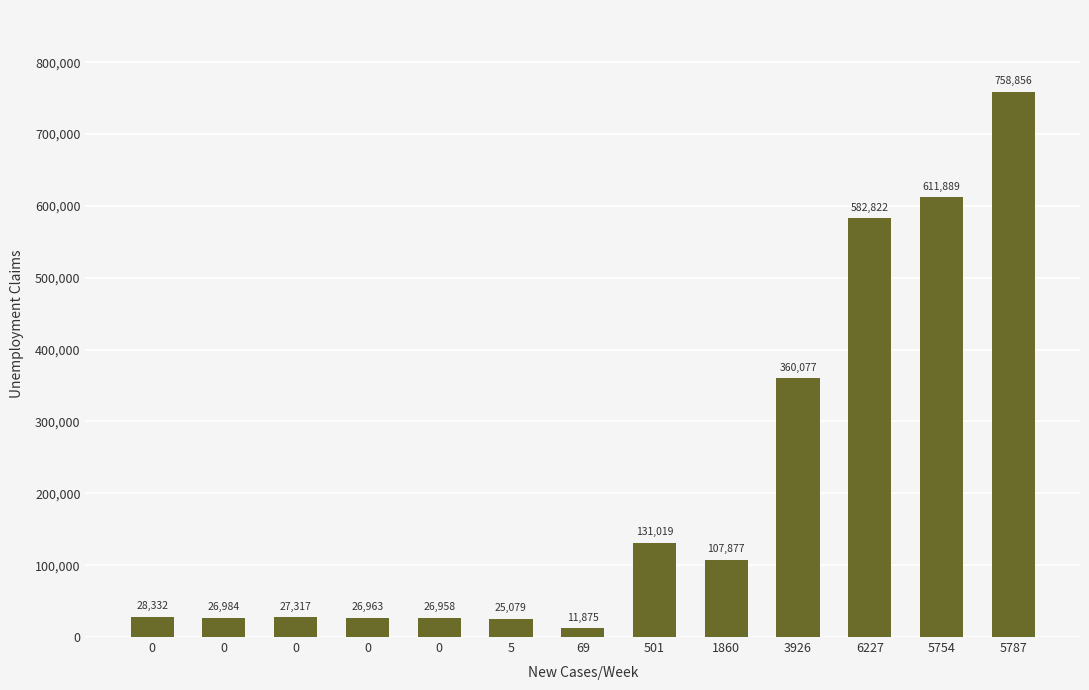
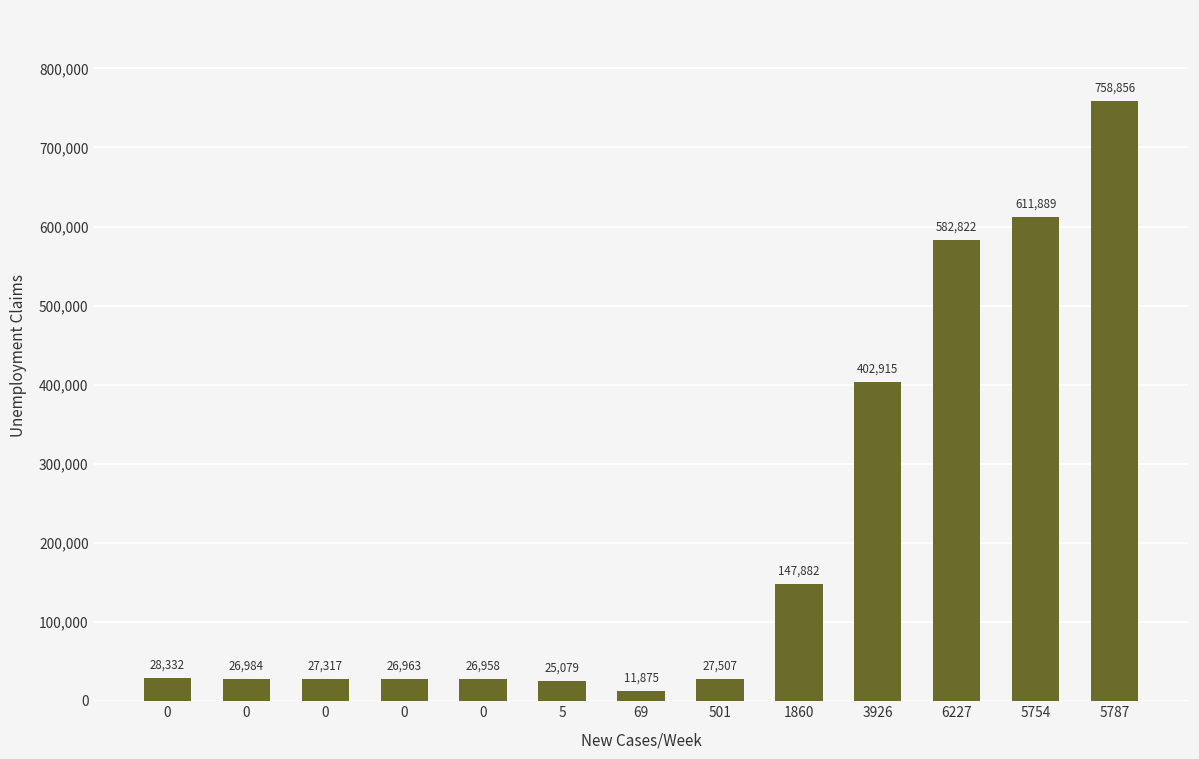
501: 131,019 -> 27,507
1860: 107,877 -> 147,882
3926: 360,077 -> 402,915
